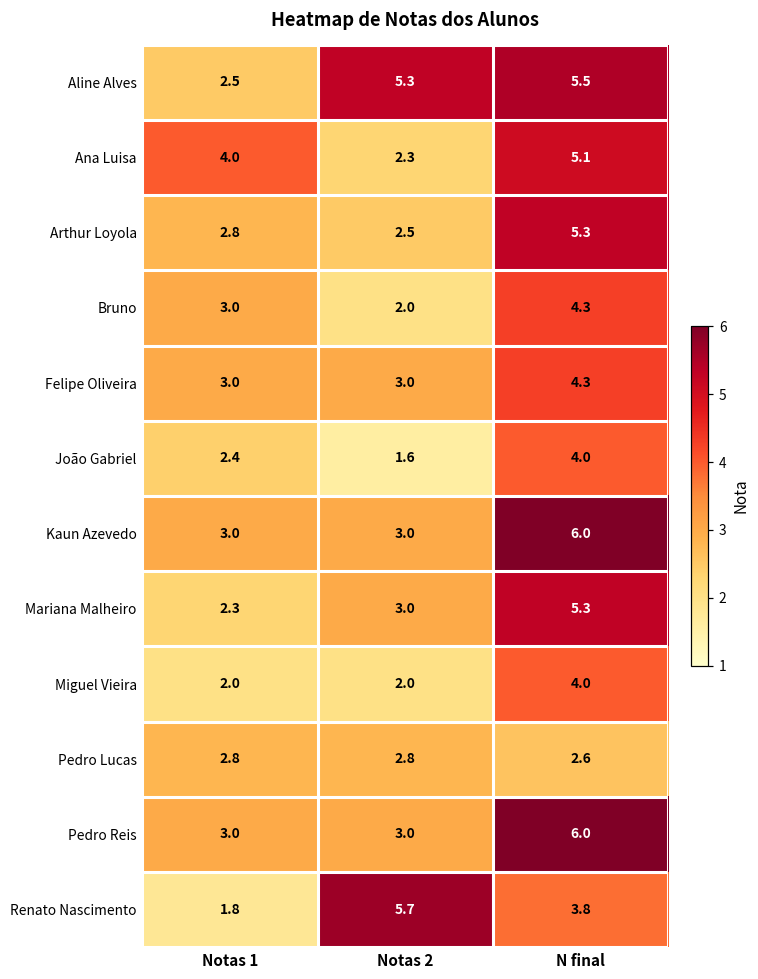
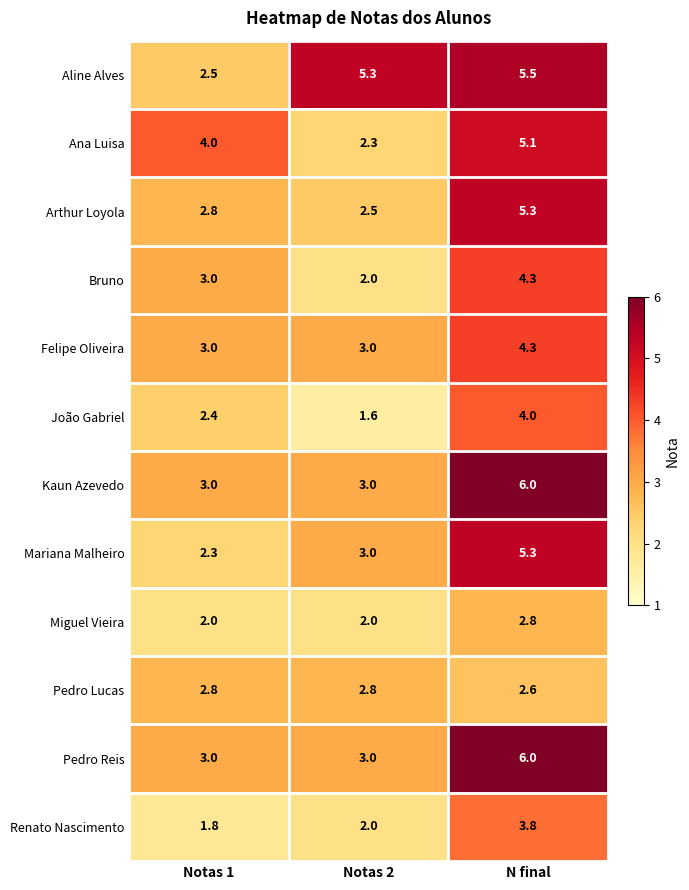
Miguel Vieira, N final: 4.0 -> 2.8
Renato Nascimento, Notas 2: 5.7 -> 2.0
